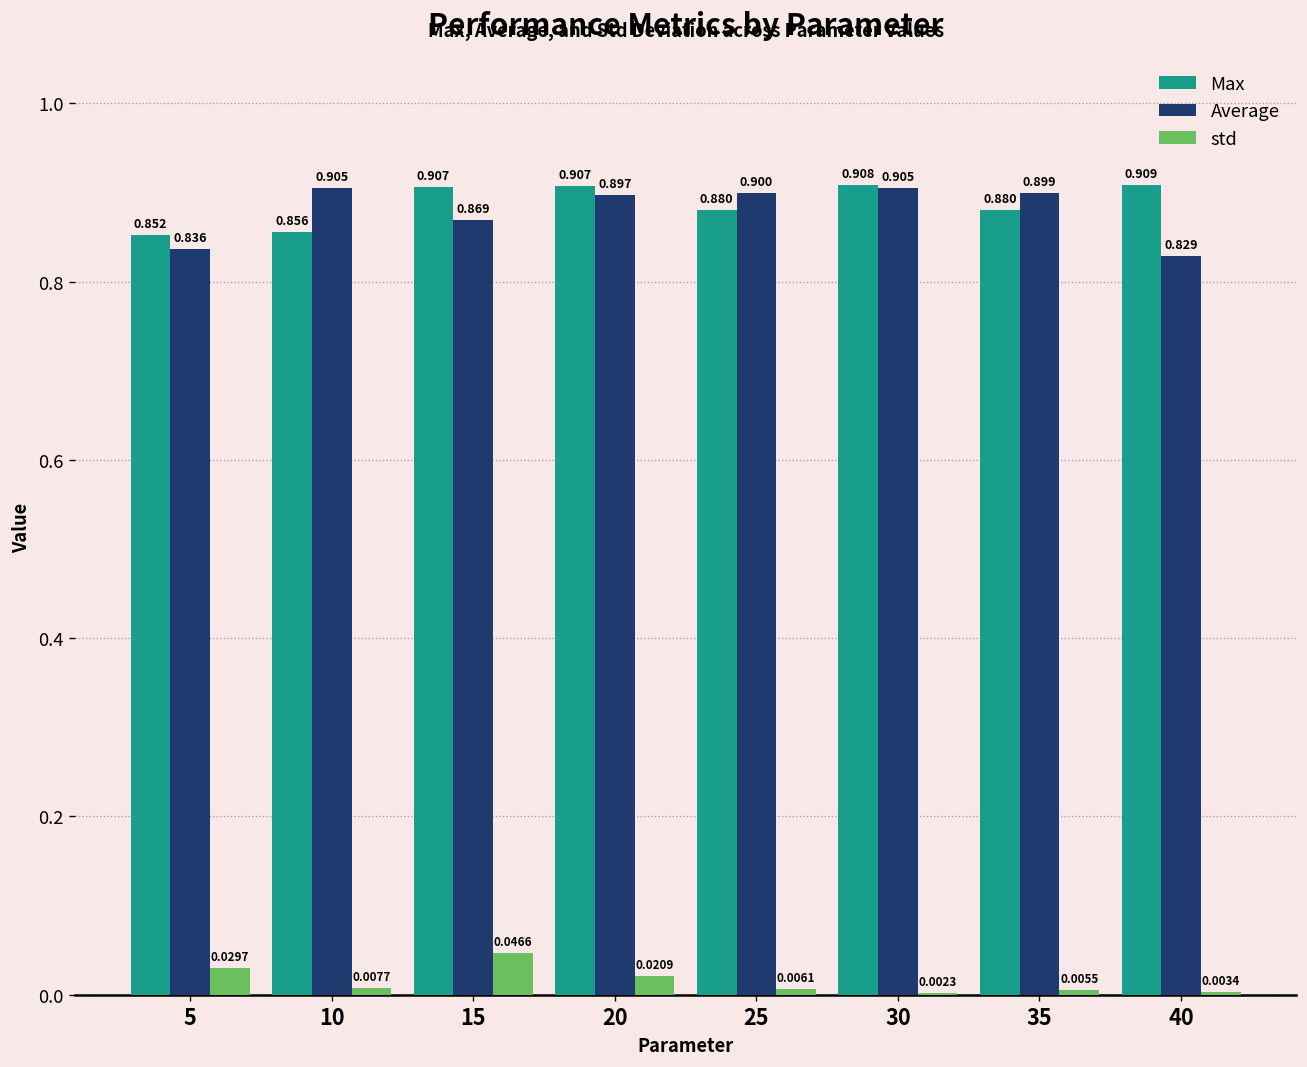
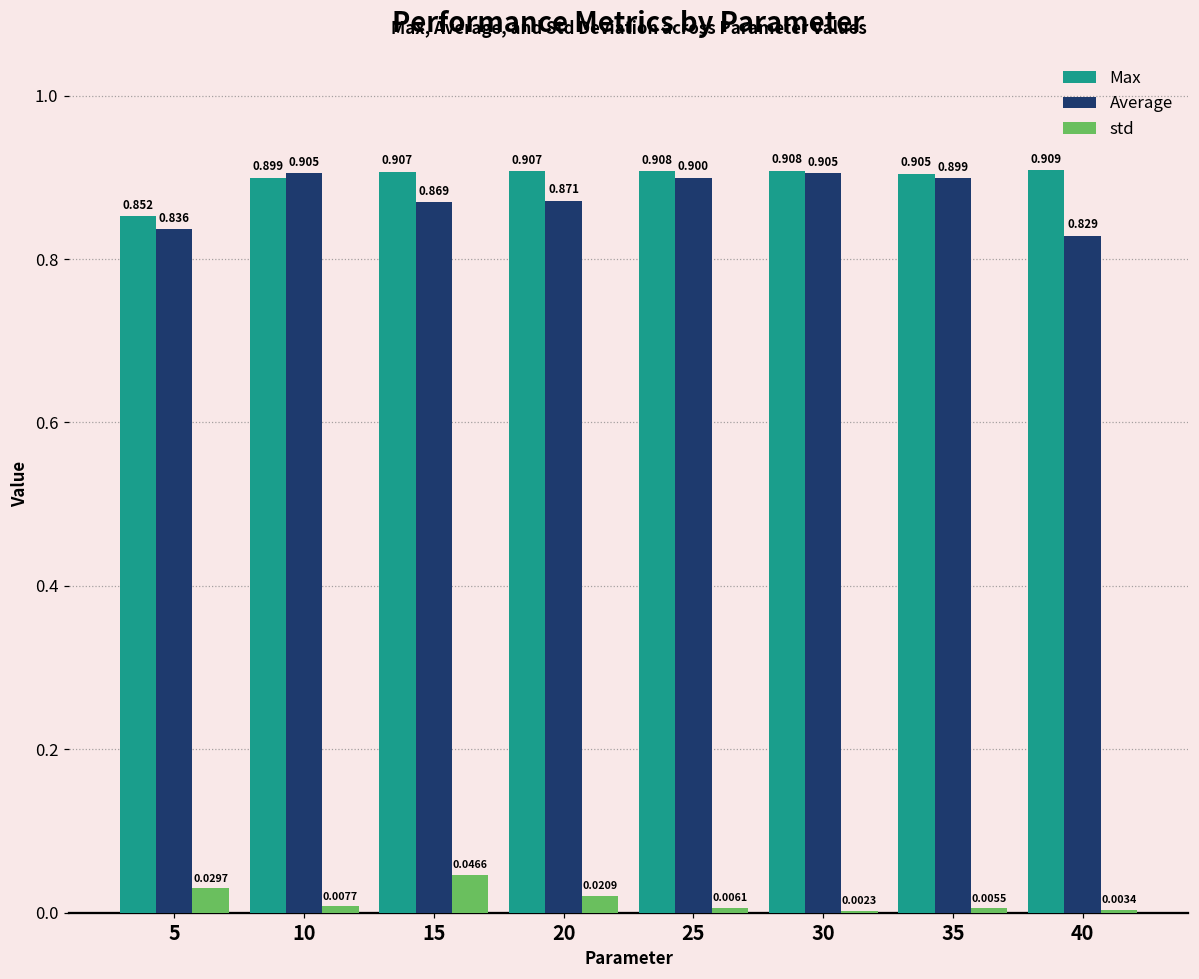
Max, 10: 0.856 -> 0.899
Average, 20: 0.897 -> 0.871
Max, 25: 0.880 -> 0.908
Max, 35: 0.880 -> 0.905
